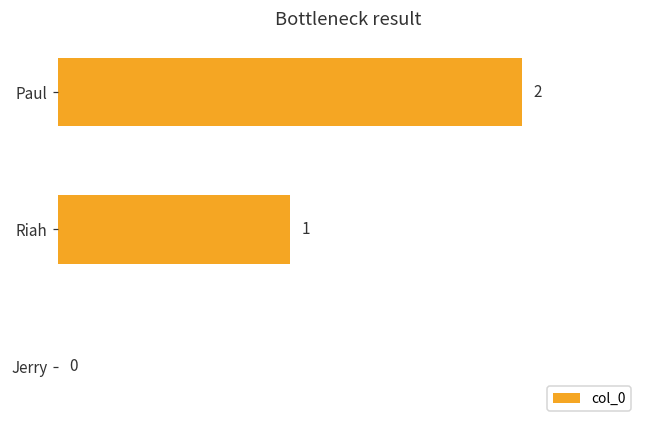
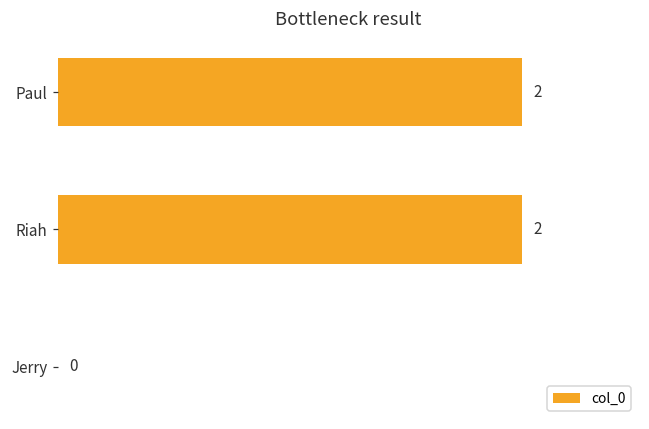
Riah: 1 -> 2
